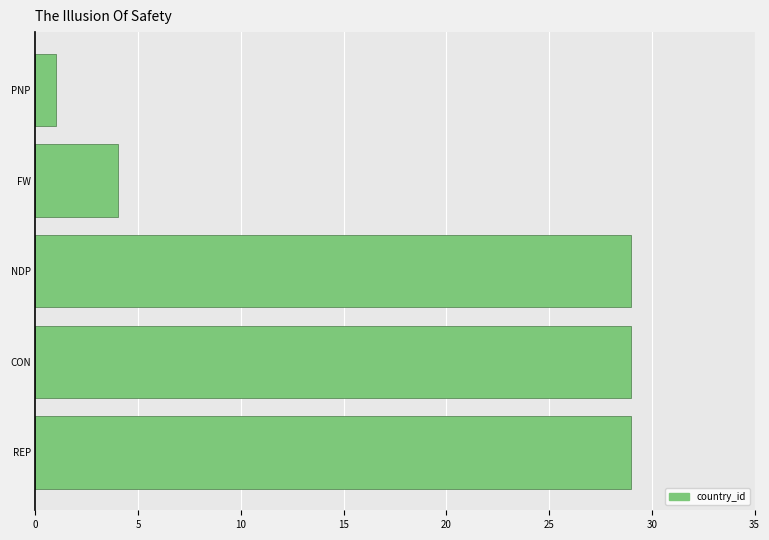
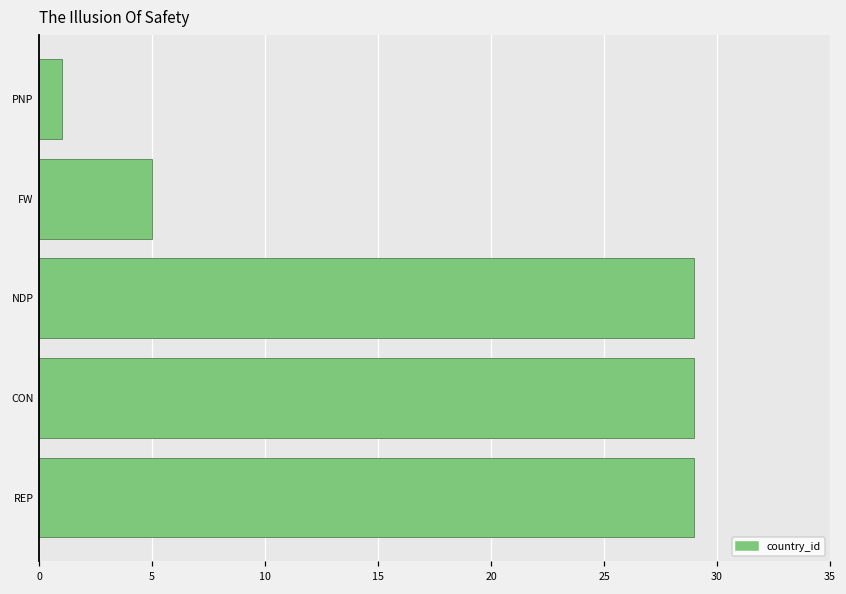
FW: 4 -> 5
